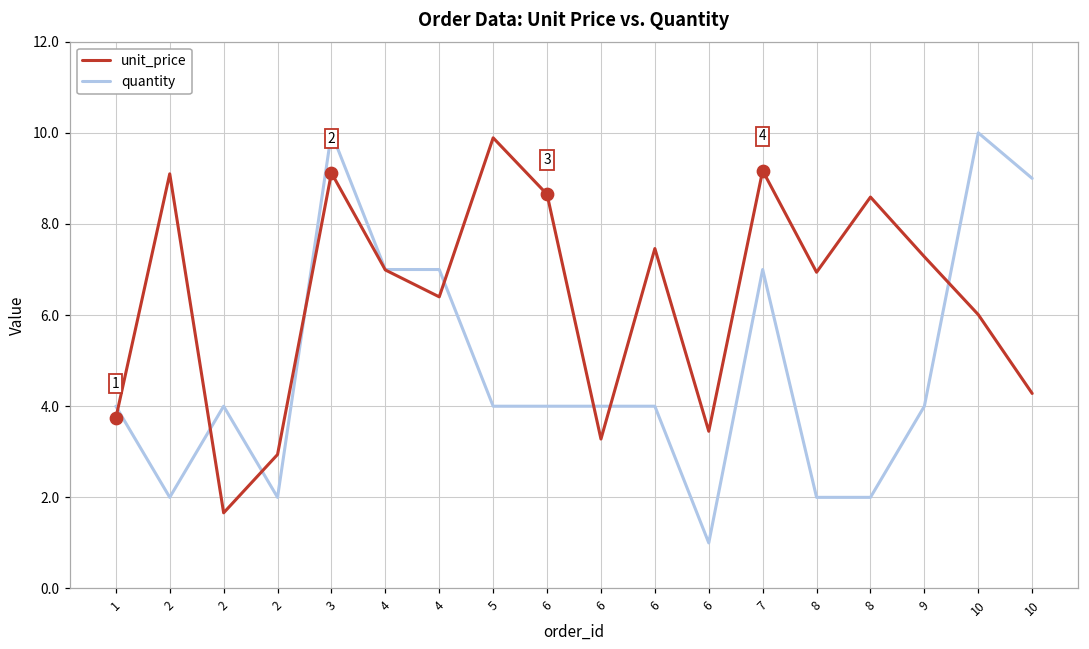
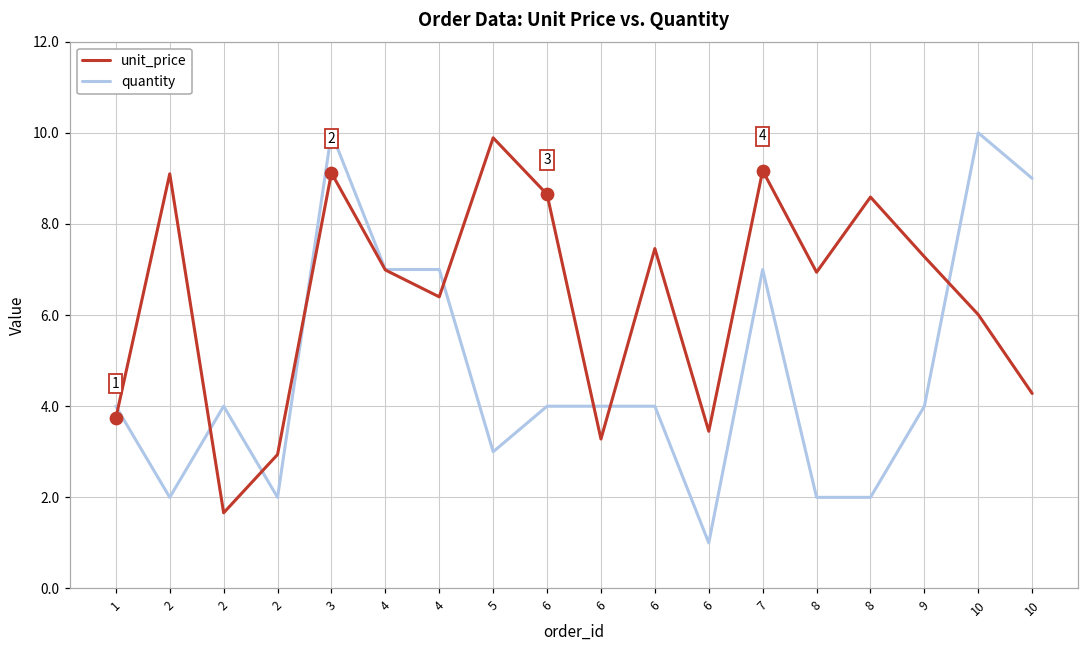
quantity, 5: 4 -> 3
